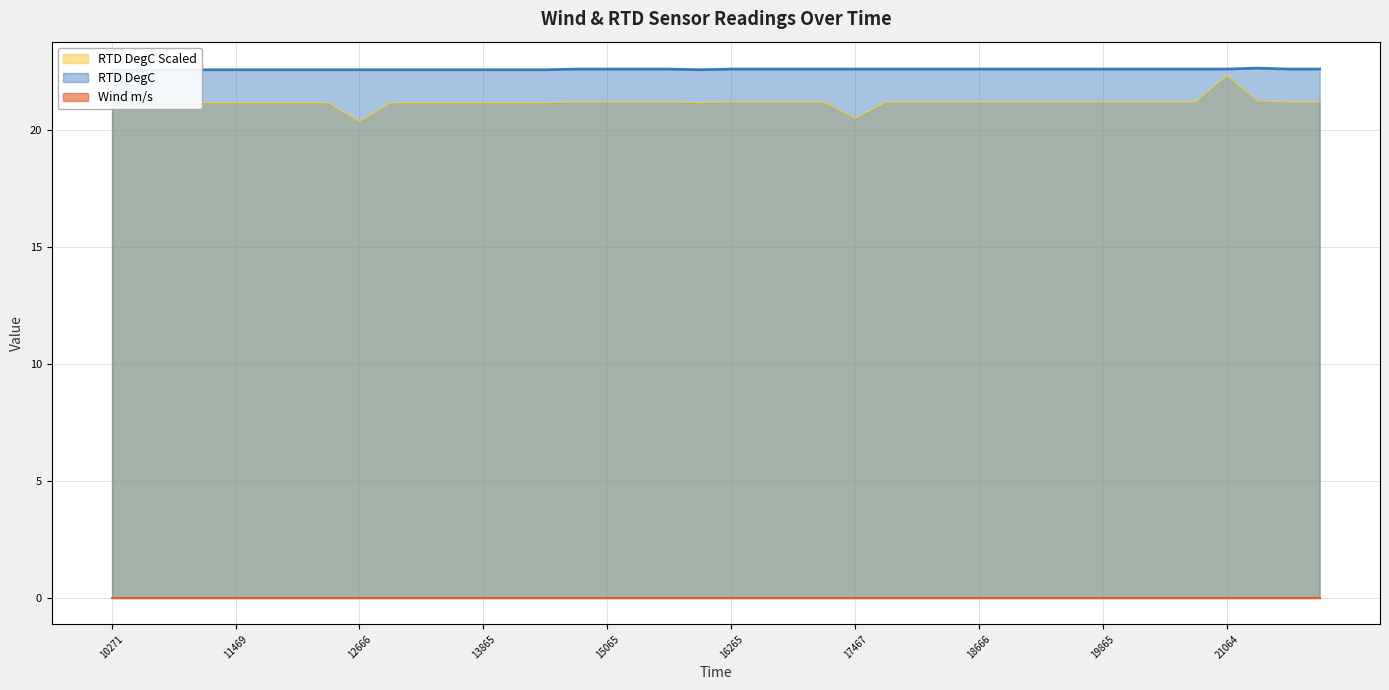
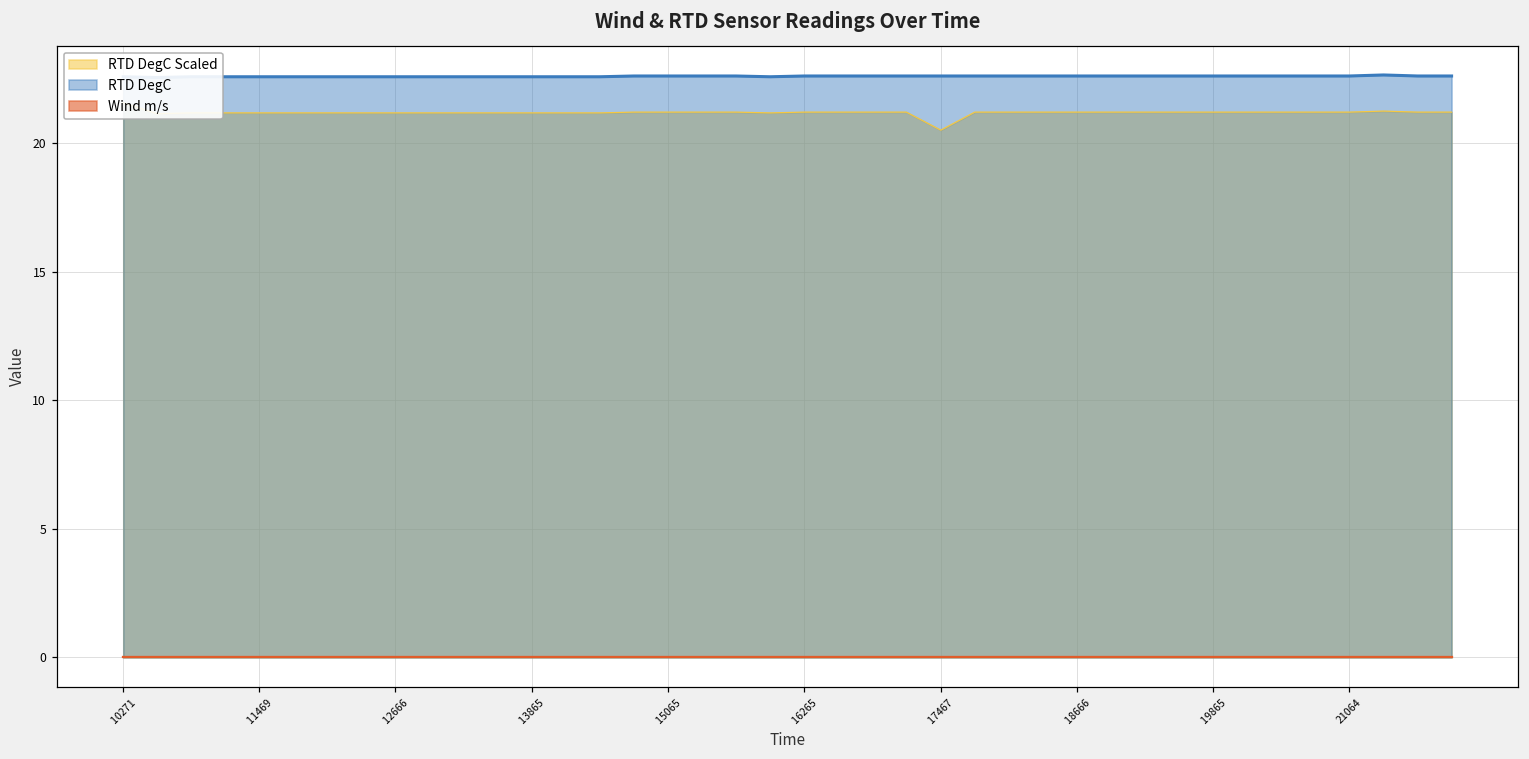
RTD DegC Scaled, 12666: 20.4 -> 21.2
RTD DegC Scaled, 21064: 22.4 -> 21.2
